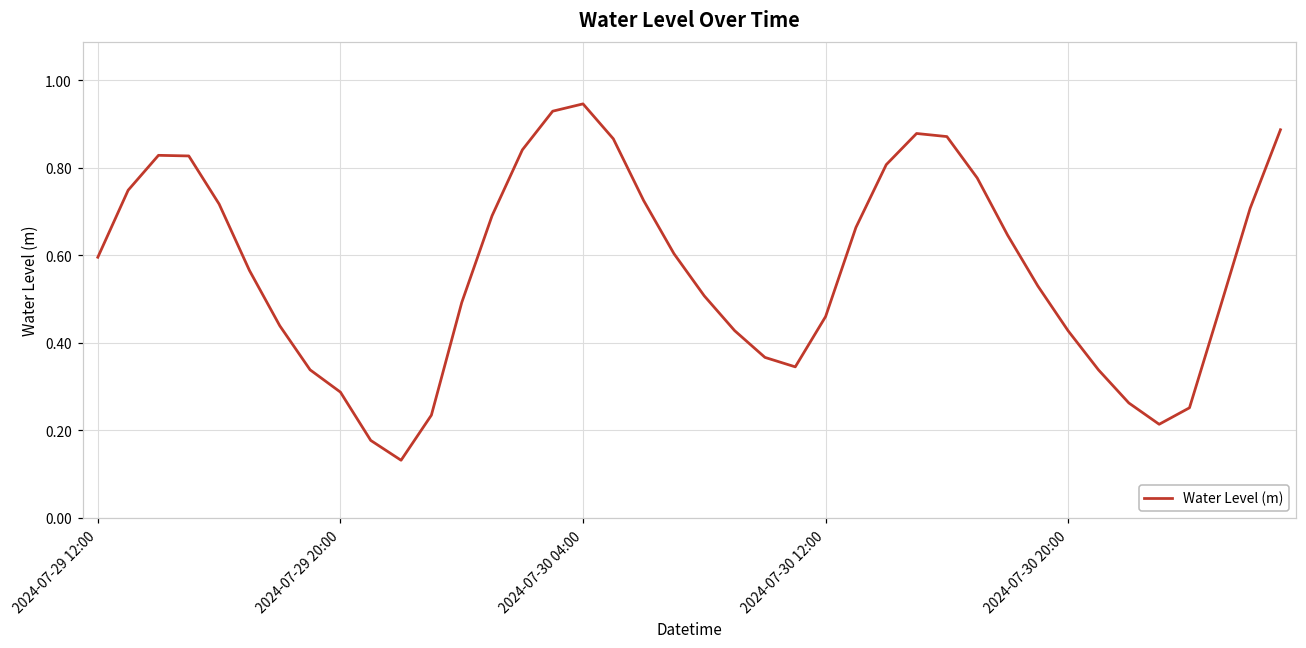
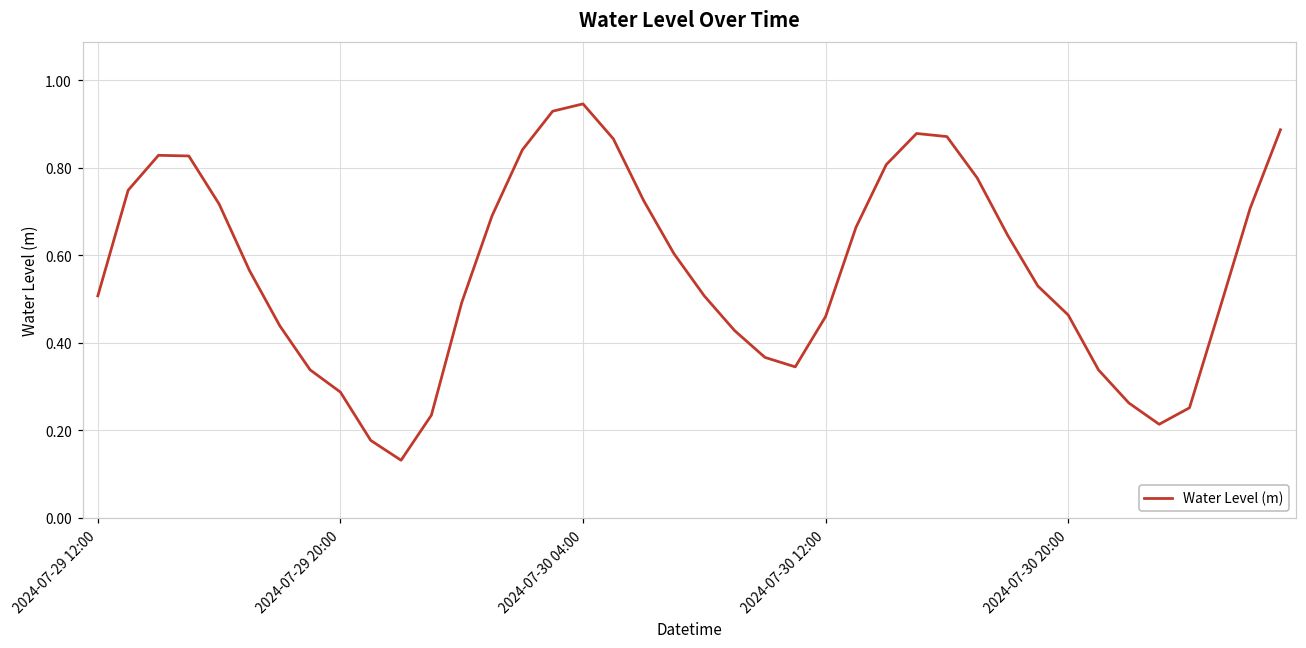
2024-07-29 12:00: 0.60 -> 0.51
2024-07-30 20:00: 0.43 -> 0.46
